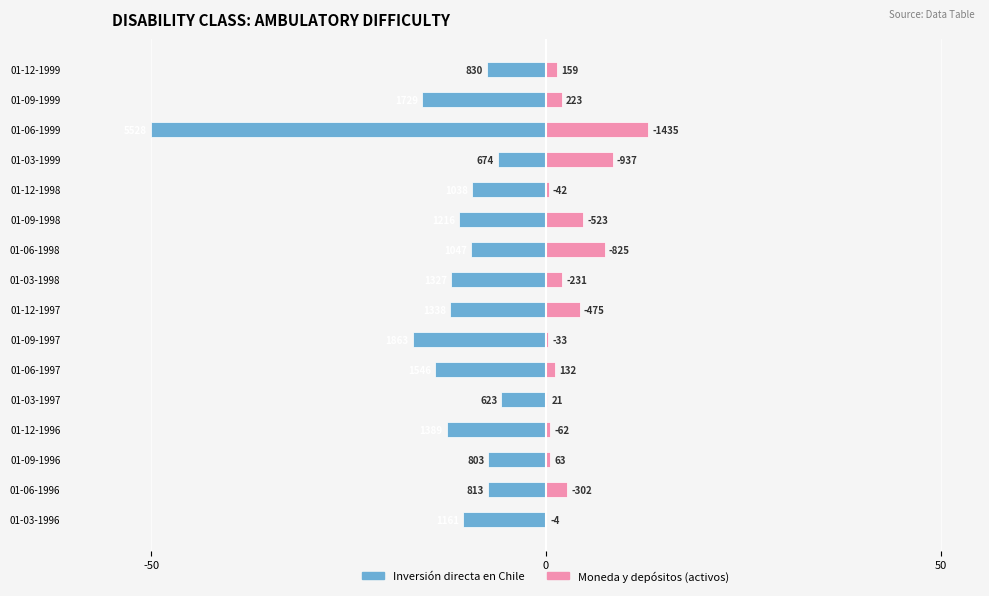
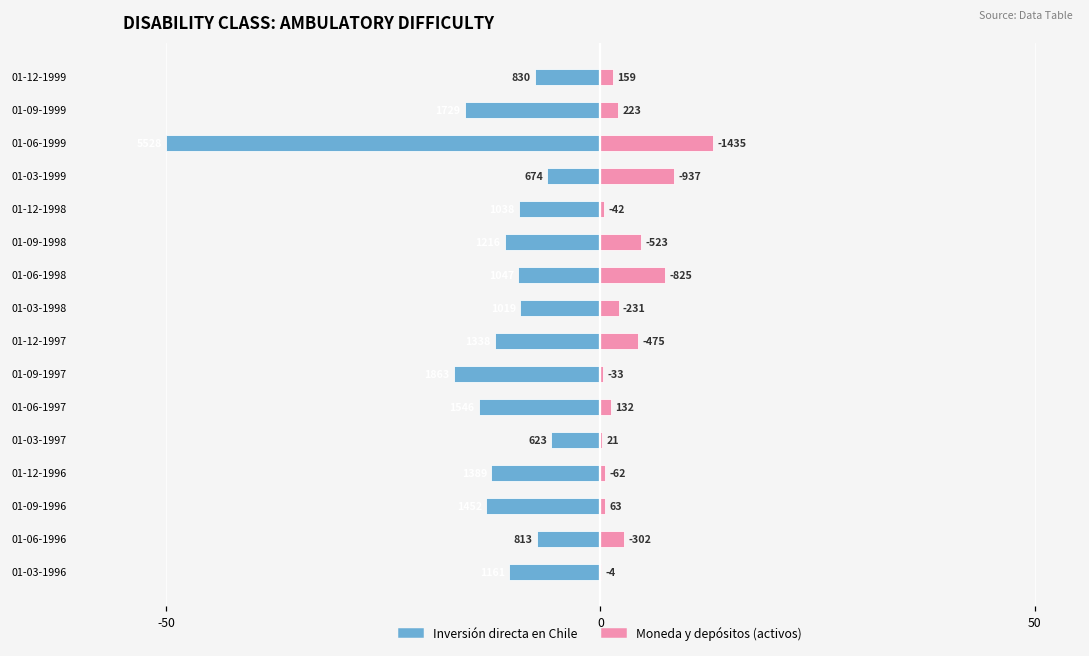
Inversión directa en Chile, 01-03-1998: -12 -> -9
Inversión directa en Chile, 01-09-1996: -7 -> -13
